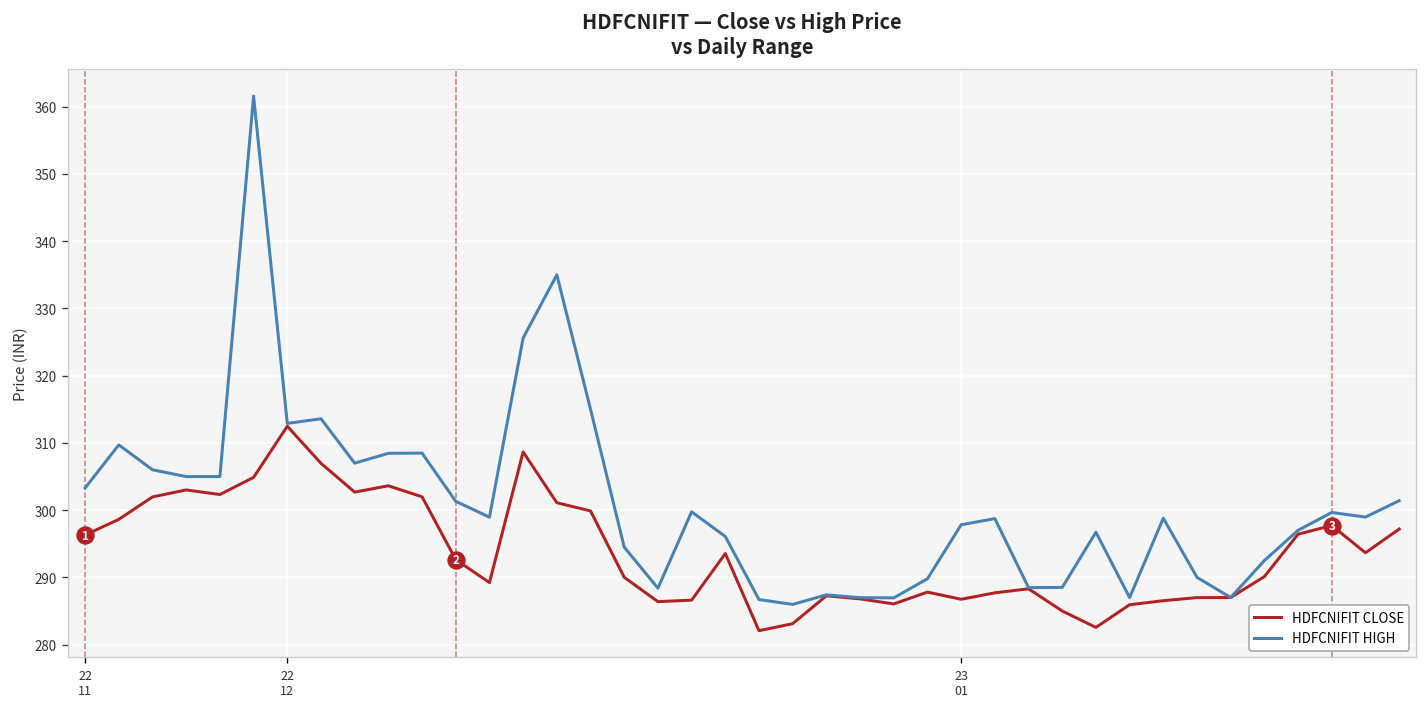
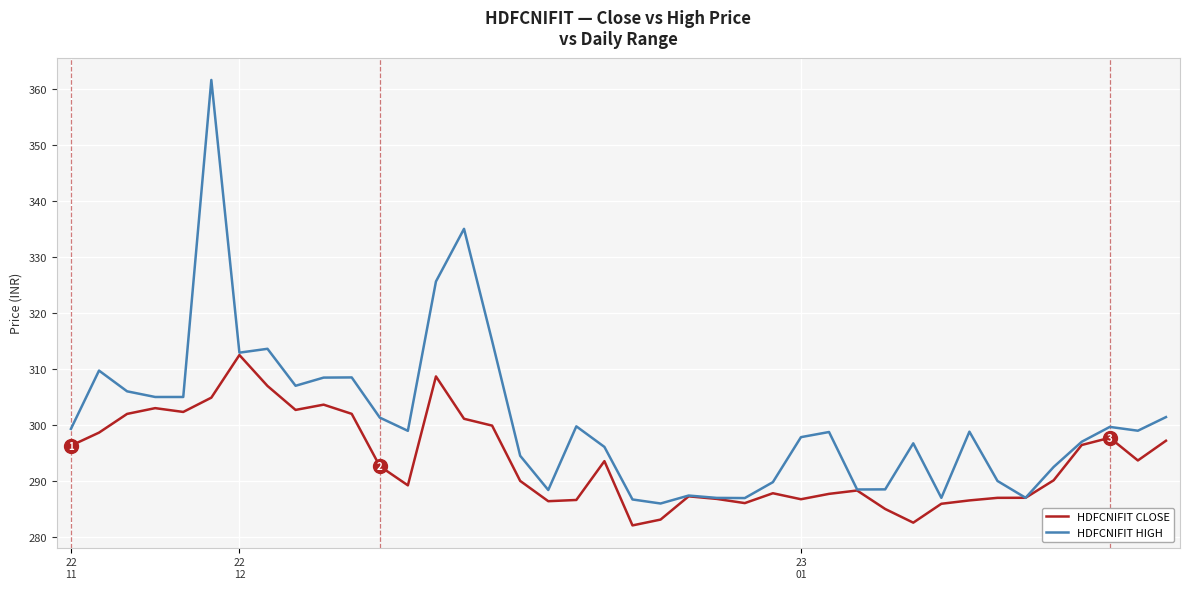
HDFCNIFIT HIGH, 22 11: 303 -> 299
